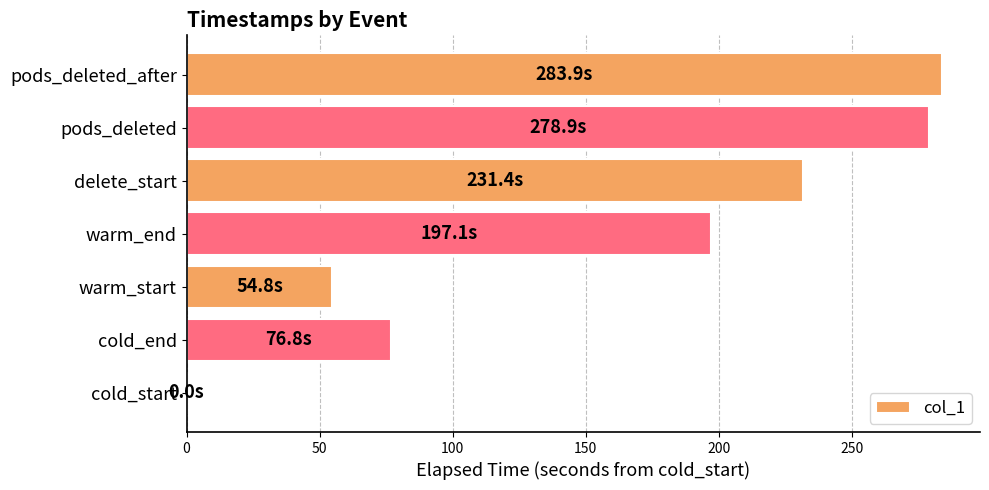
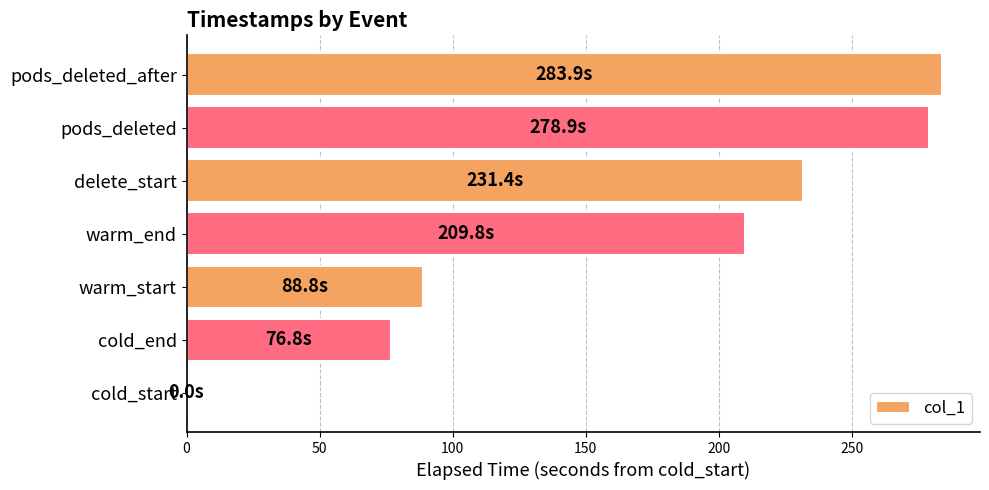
warm_end: 197.1s -> 209.8s
warm_start: 54.8s -> 88.8s
